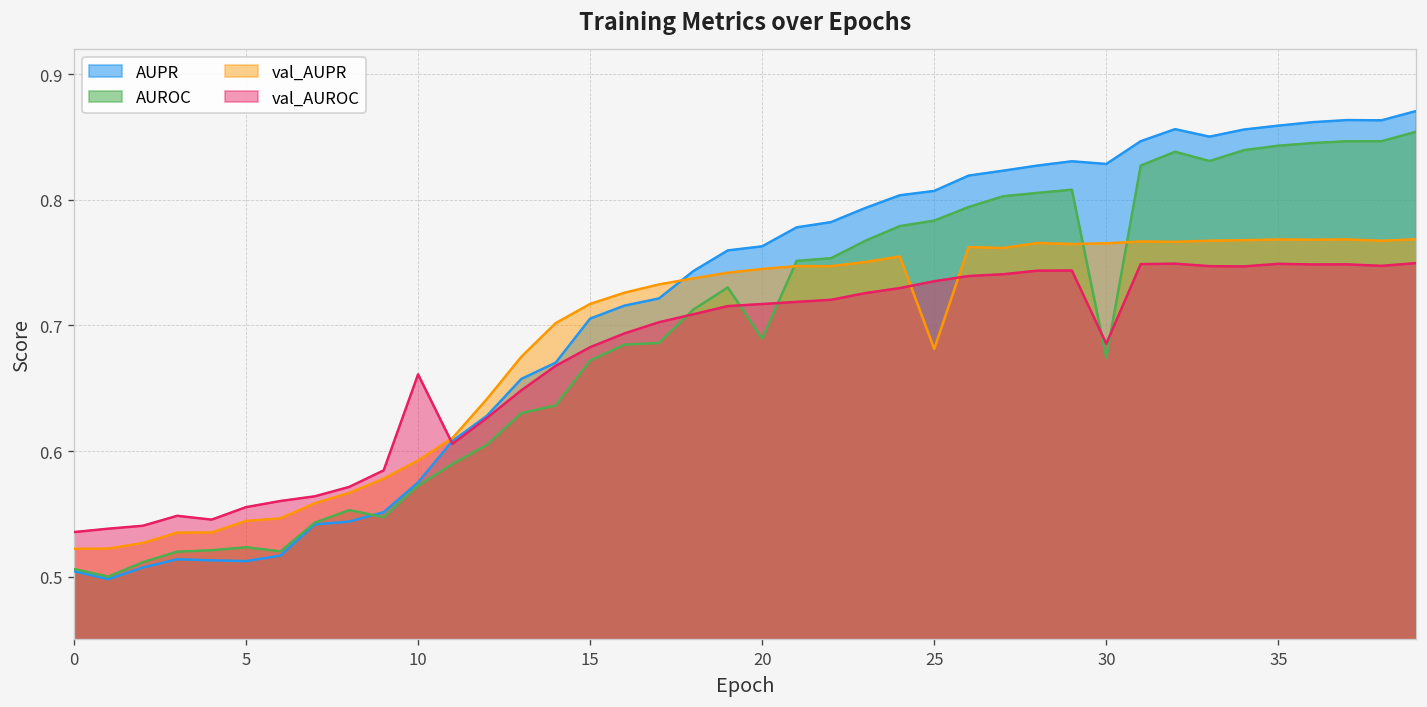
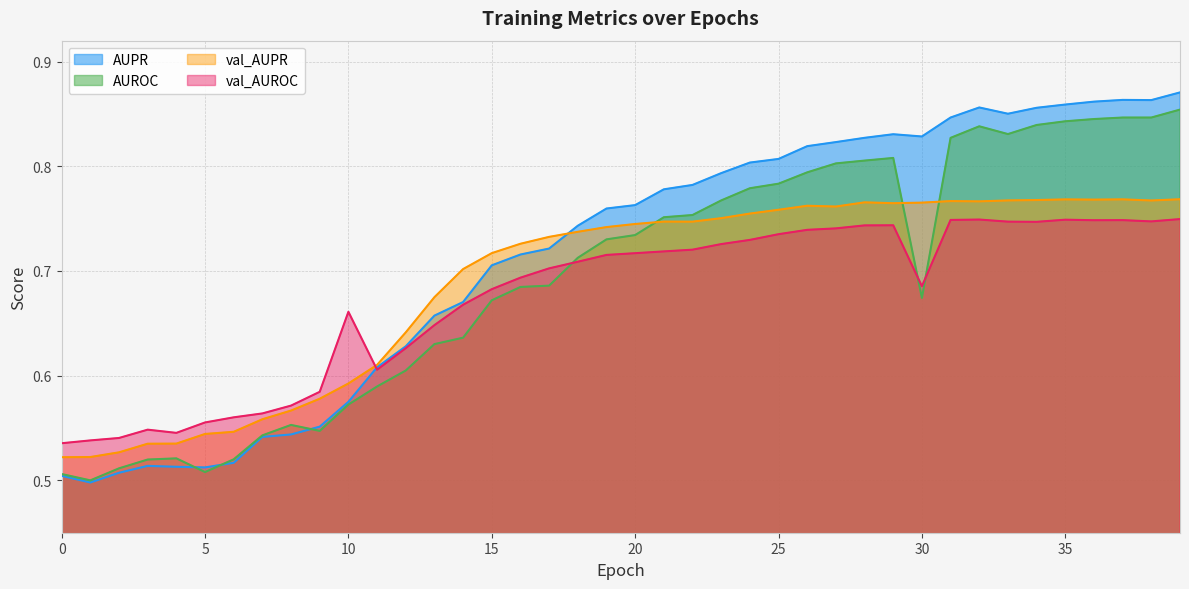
AUROC, 5: 0.523 -> 0.508
AUROC, 20: 0.689 -> 0.734
val_AUPR, 25: 0.681 -> 0.758
